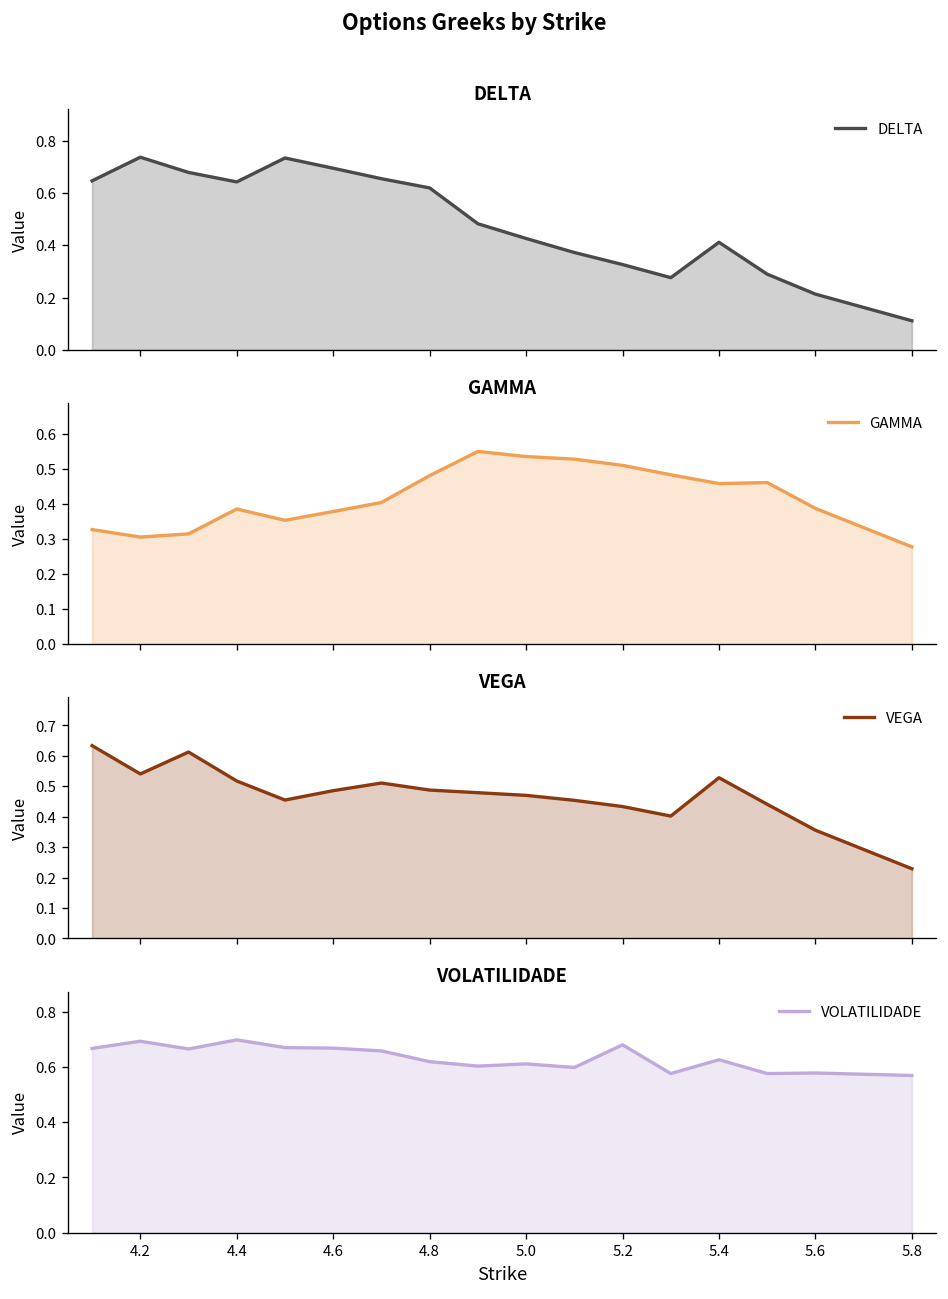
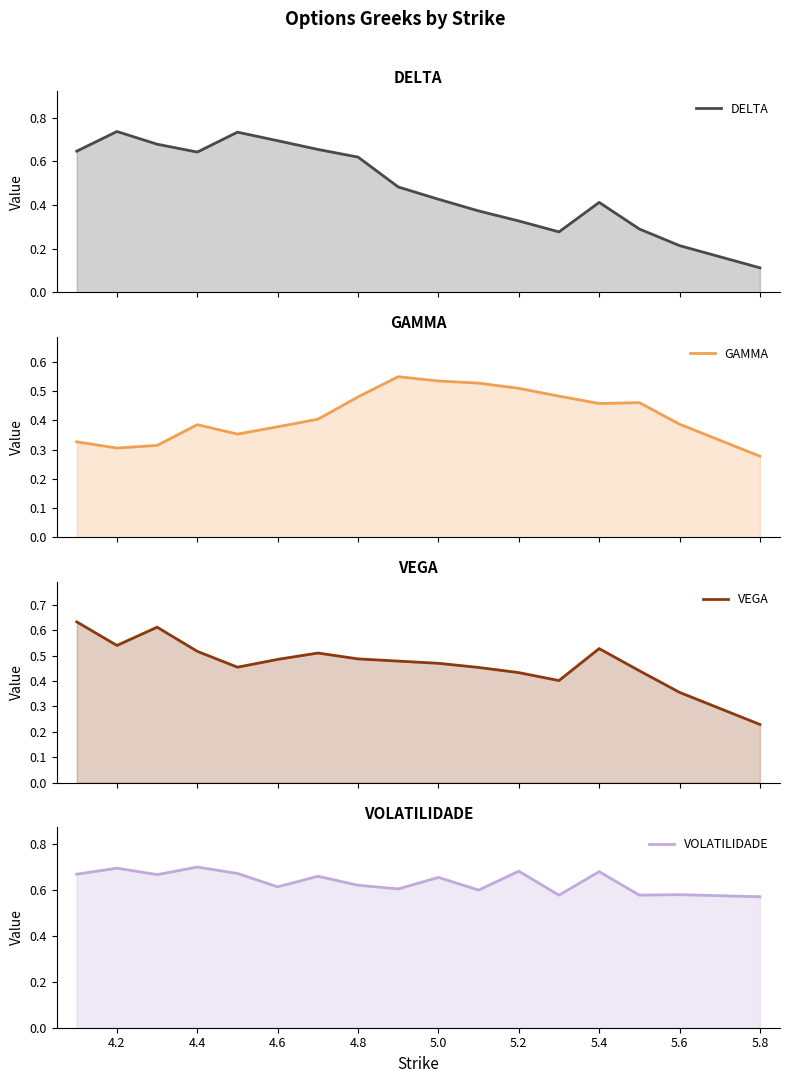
VOLATILIDADE, 4.6: 0.67 -> 0.61
VOLATILIDADE, 5.0: 0.61 -> 0.65
VOLATILIDADE, 5.4: 0.63 -> 0.68
